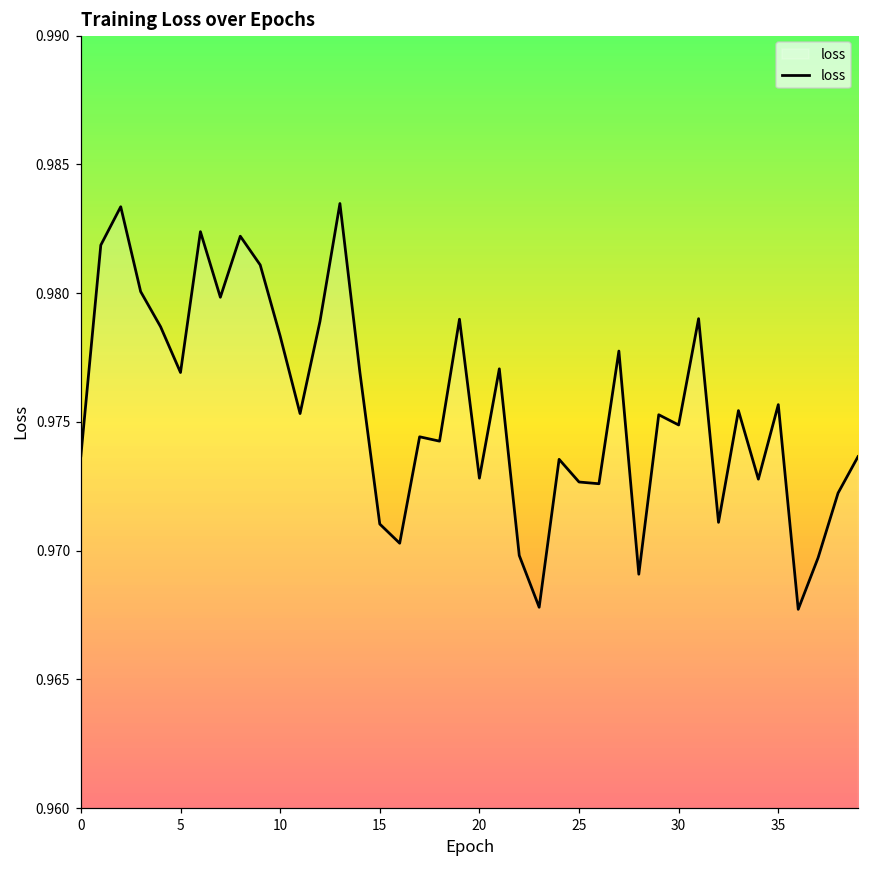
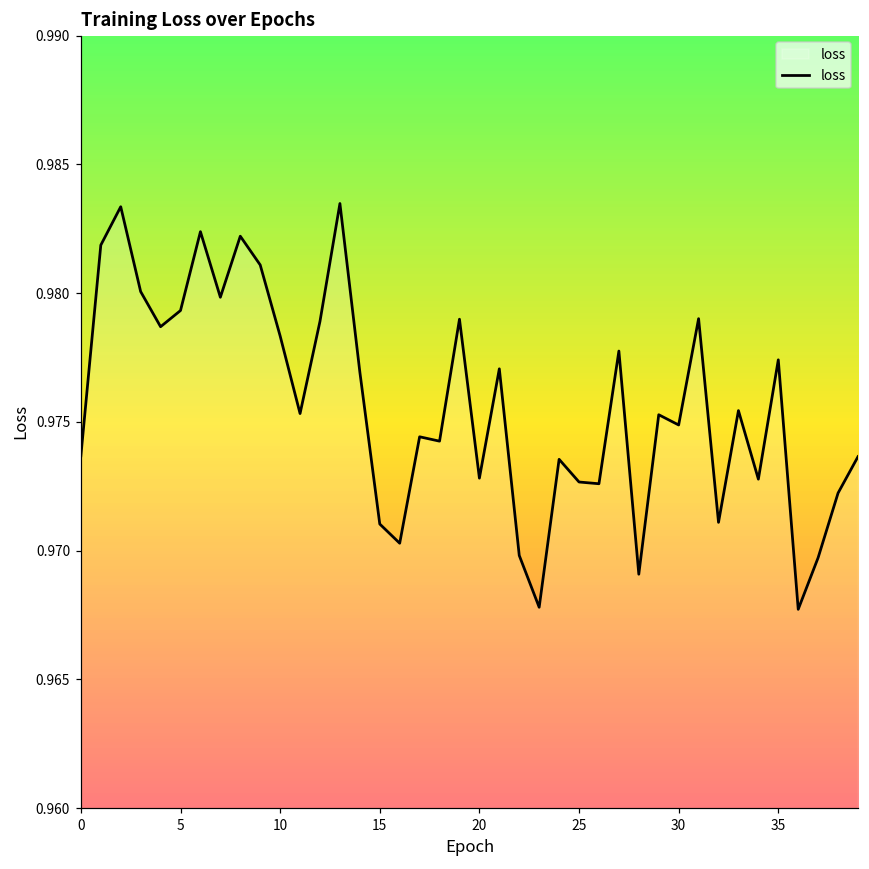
5: 0.9769 -> 0.9793
35: 0.9757 -> 0.9774
